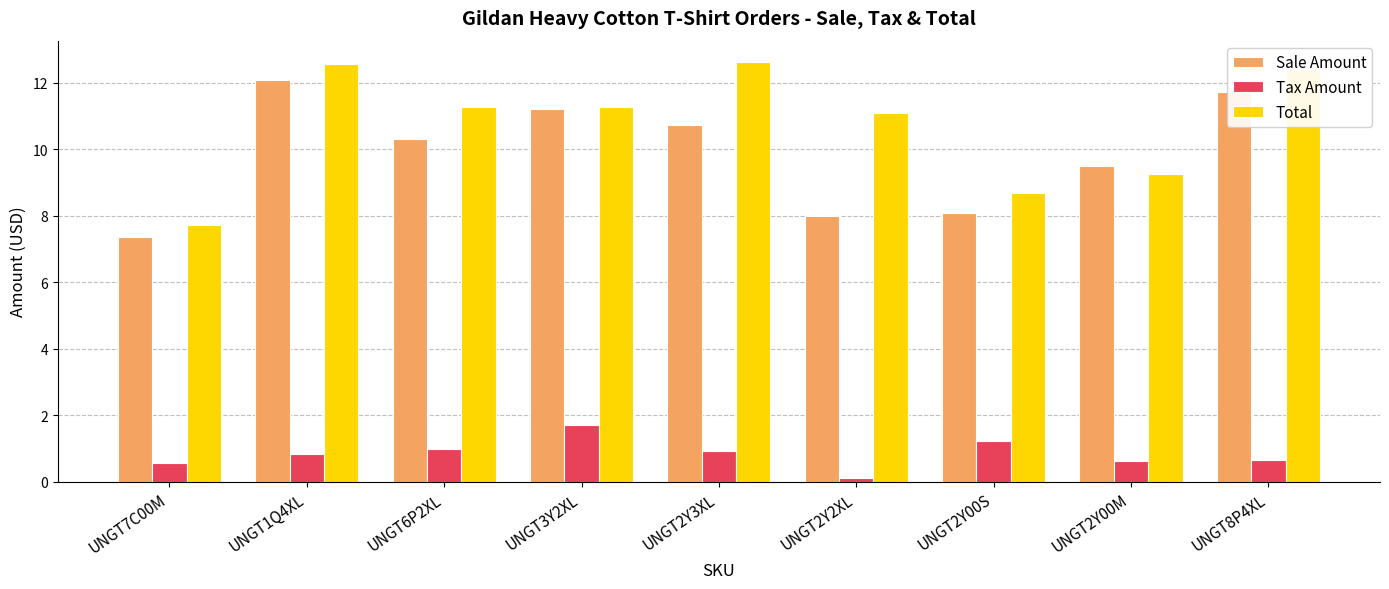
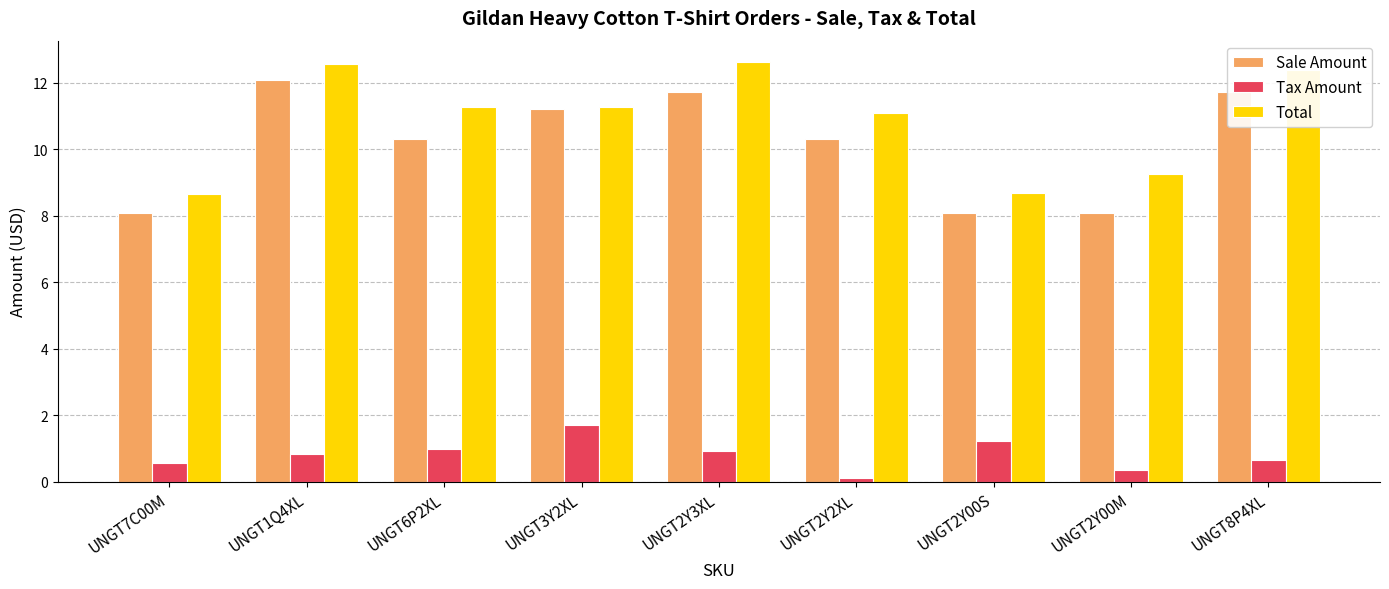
Sale Amount, UNGT7C00M: 7.4 -> 8.1
Total, UNGT7C00M: 7.7 -> 8.7
Sale Amount, UNGT2Y3XL: 10.7 -> 11.7
Sale Amount, UNGT2Y2XL: 8.0 -> 10.3
Sale Amount, UNGT2Y00M: 9.5 -> 8.1
Tax Amount, UNGT2Y00M: 0.6 -> 0.4
